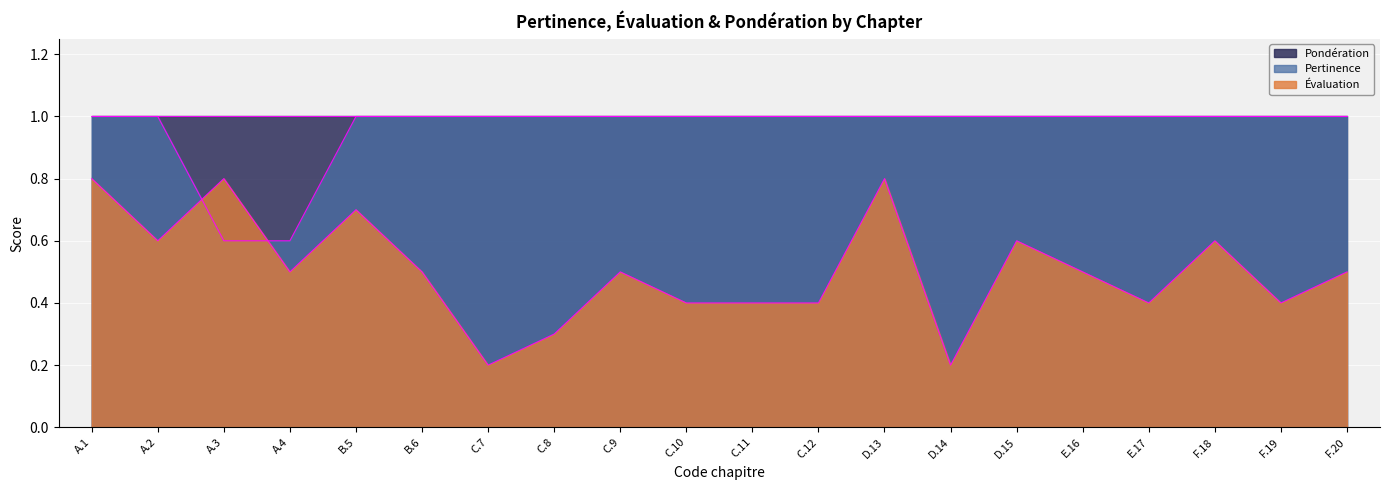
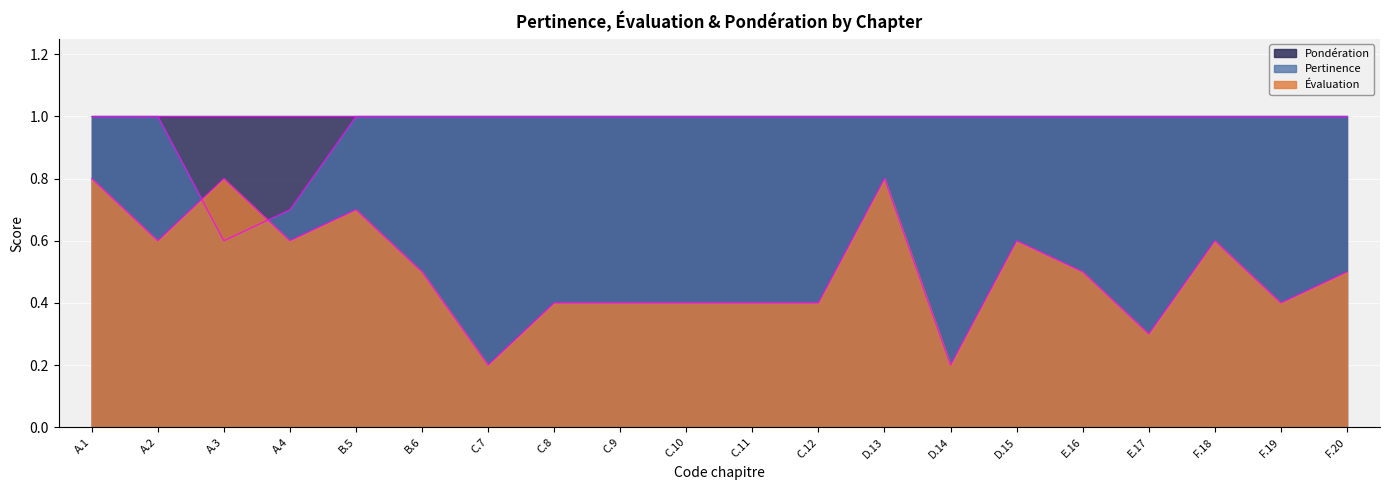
Pertinence, A.4: 0.6 -> 0.7
Évaluation, A.4: 0.5 -> 0.6
Évaluation, C.8: 0.3 -> 0.4
Évaluation, C.9: 0.5 -> 0.4
Évaluation, E.17: 0.4 -> 0.3
